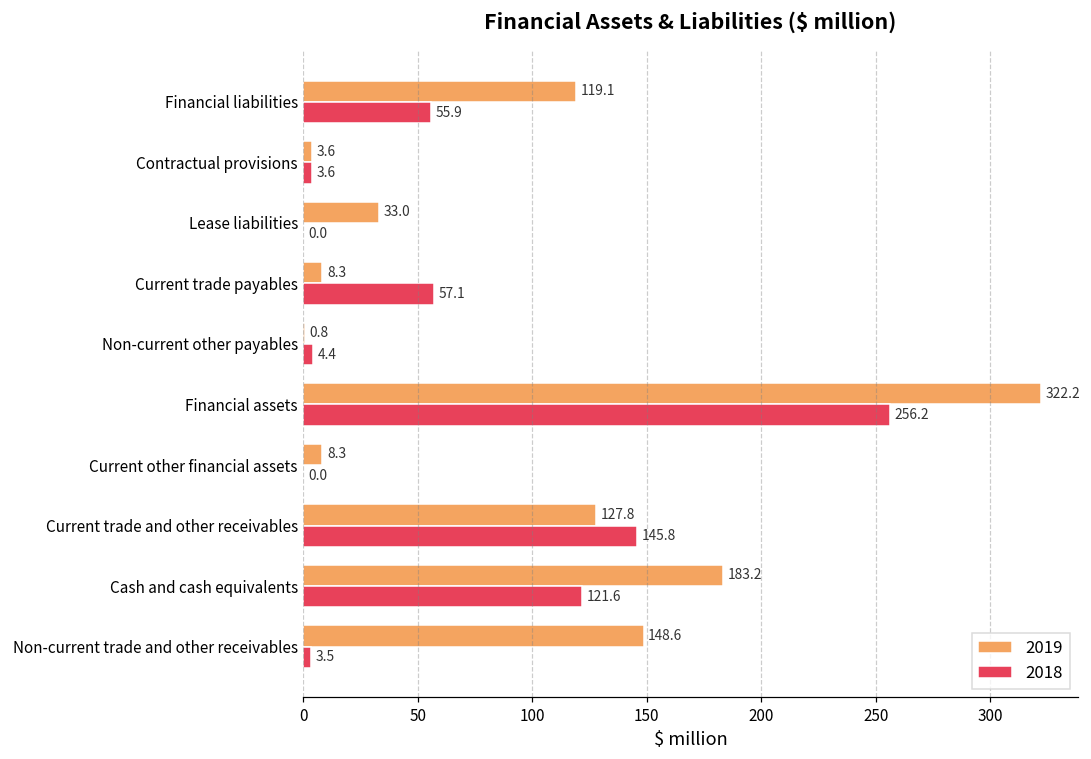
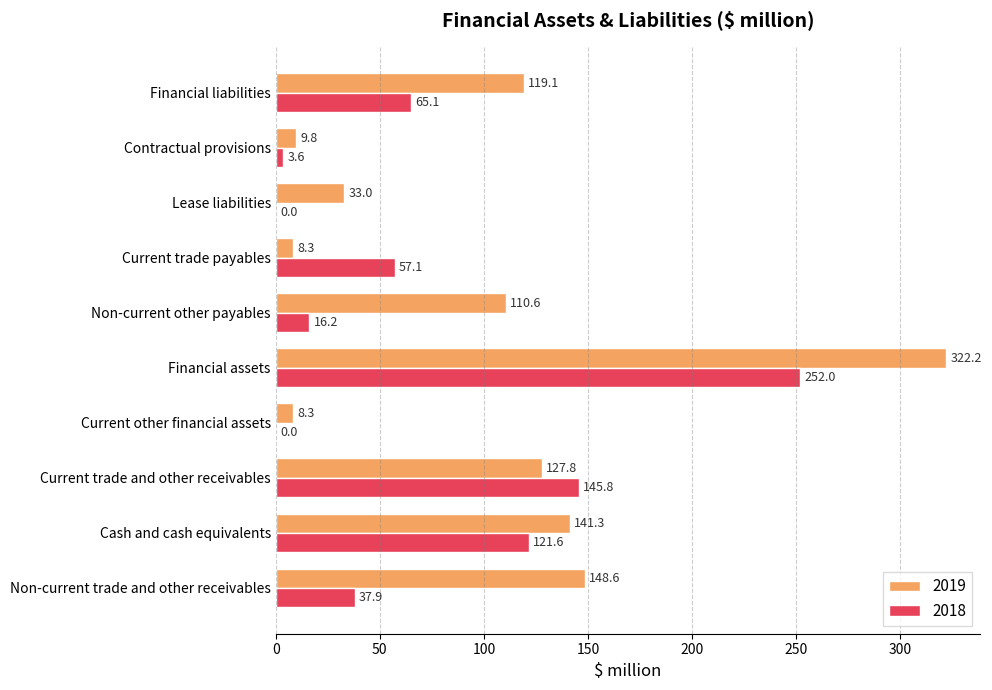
2018, Financial liabilities: 55.9 -> 65.1
2019, Contractual provisions: 3.6 -> 9.8
2019, Non-current other payables: 0.8 -> 110.6
2018, Non-current other payables: 4.4 -> 16.2
2018, Financial assets: 256.2 -> 252.0
2019, Cash and cash equivalents: 183.2 -> 141.3
2018, Non-current trade and other receivables: 3.5 -> 37.9
